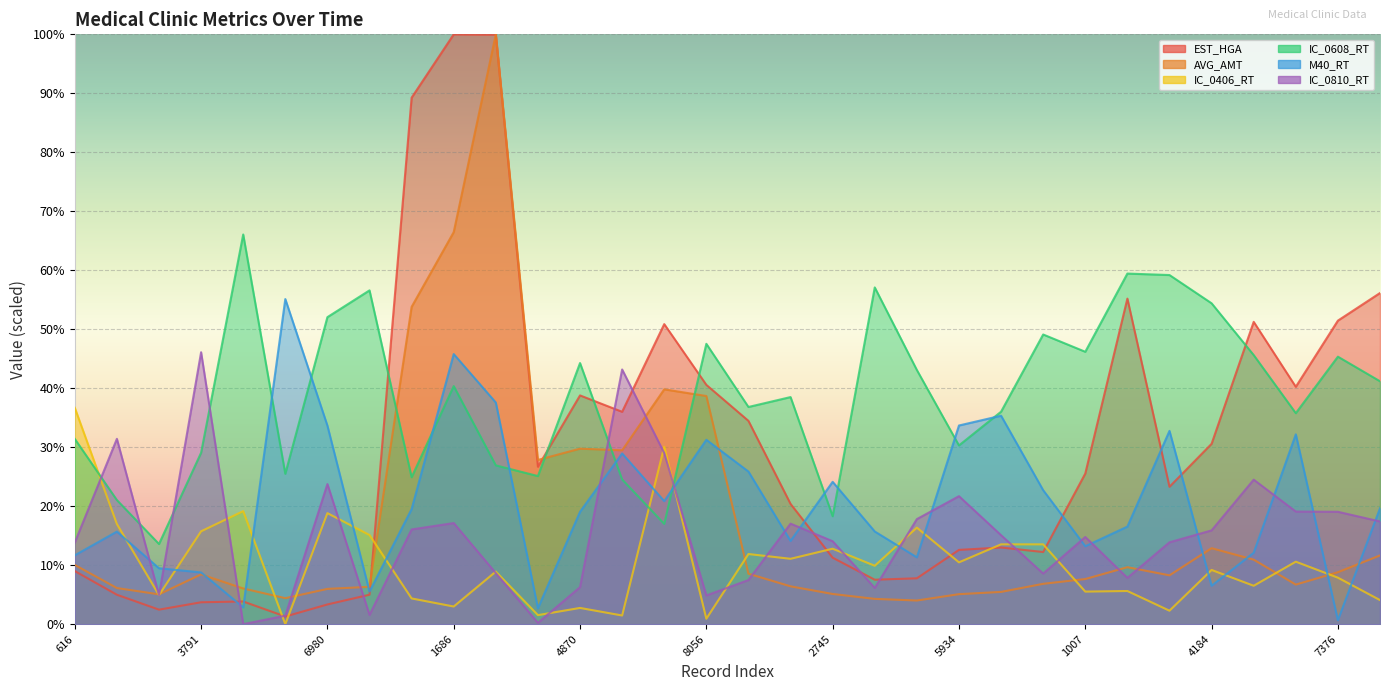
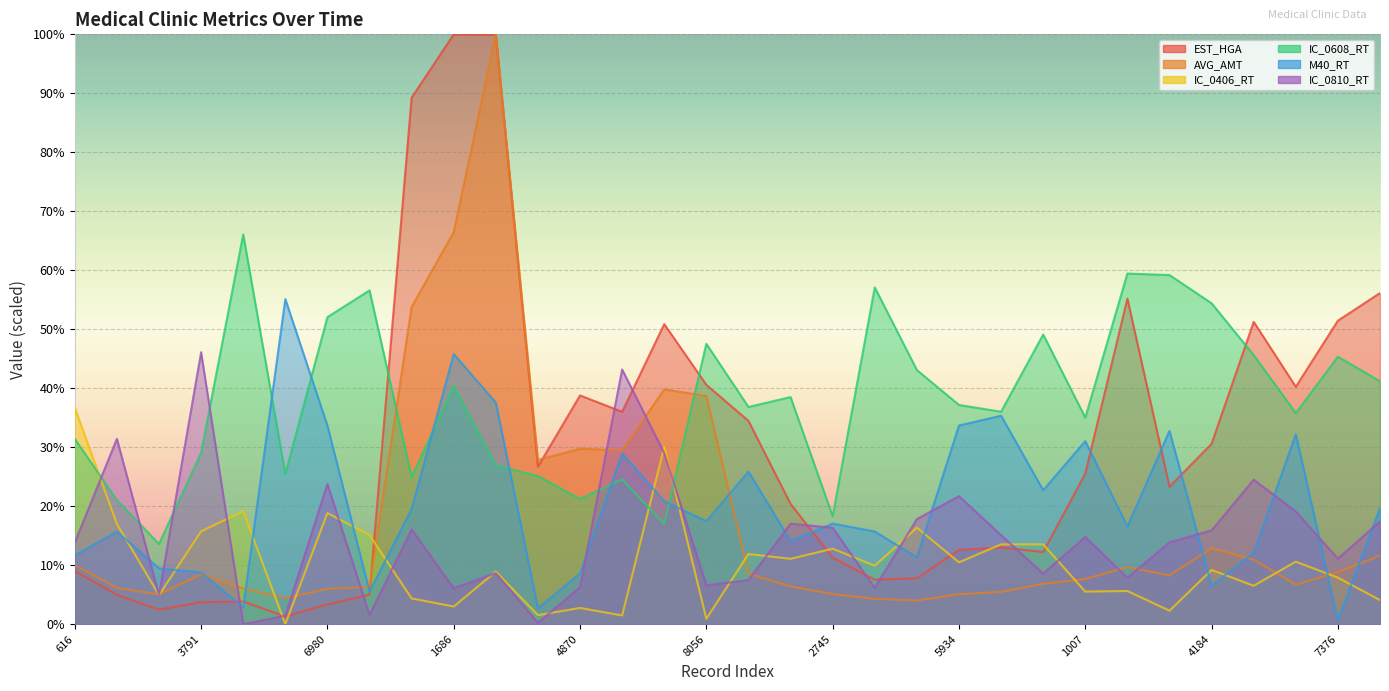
IC_0810_RT, 1686: 17% -> 6%
IC_0608_RT, 4870: 44% -> 21%
M40_RT, 4870: 19% -> 9%
M40_RT, 8056: 31% -> 17%
IC_0810_RT, 8056: 5% -> 7%
M40_RT, 2745: 24% -> 17%
IC_0810_RT, 2745: 14% -> 16%
IC_0608_RT, 5934: 30% -> 37%
IC_0608_RT, 1007: 46% -> 35%
M40_RT, 1007: 13% -> 31%
IC_0810_RT, 7376: 19% -> 11%
